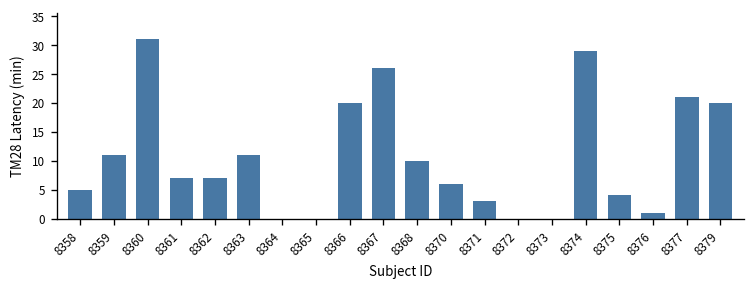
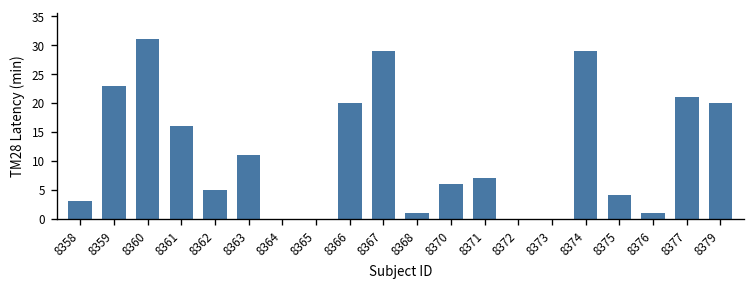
8358: 5 -> 3
8359: 11 -> 23
8361: 7 -> 16
8362: 7 -> 5
8367: 26 -> 29
8368: 10 -> 1
8371: 3 -> 7
